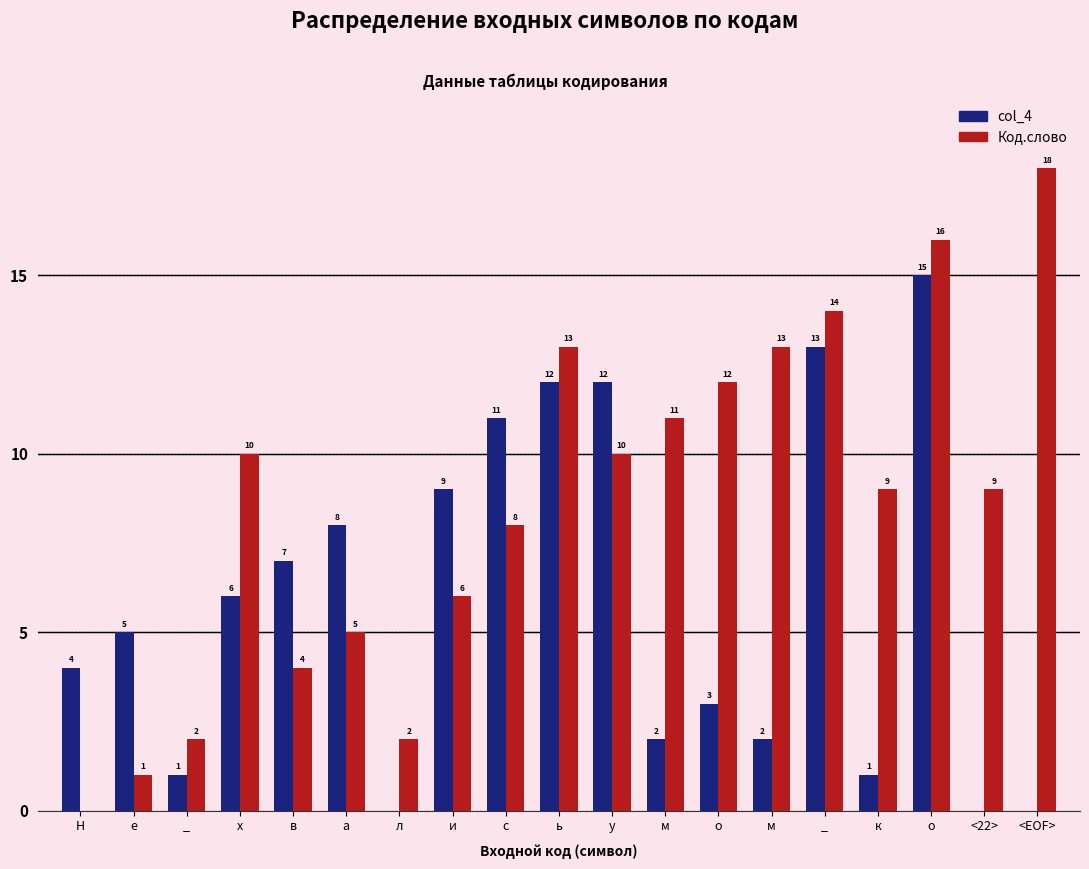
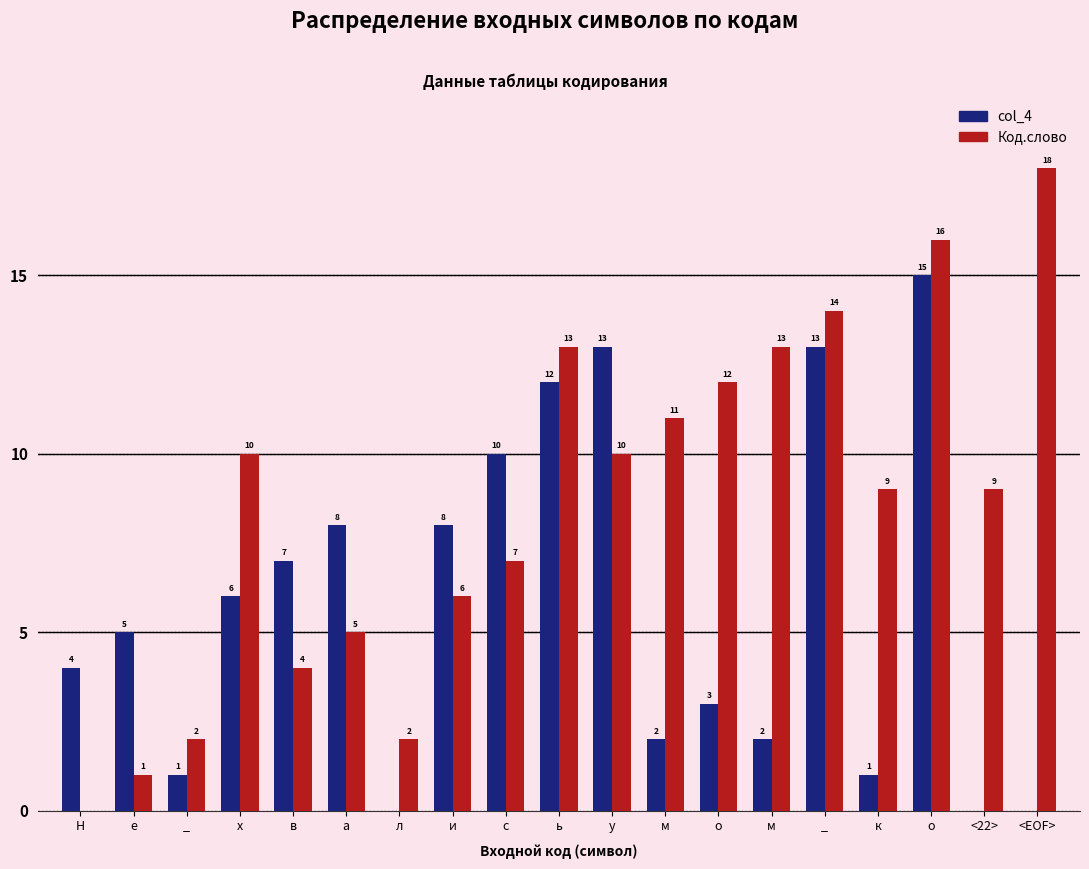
col_4, и: 9 -> 8
col_4, с: 11 -> 10
Код.слово, с: 8 -> 7
col_4, у: 12 -> 13
